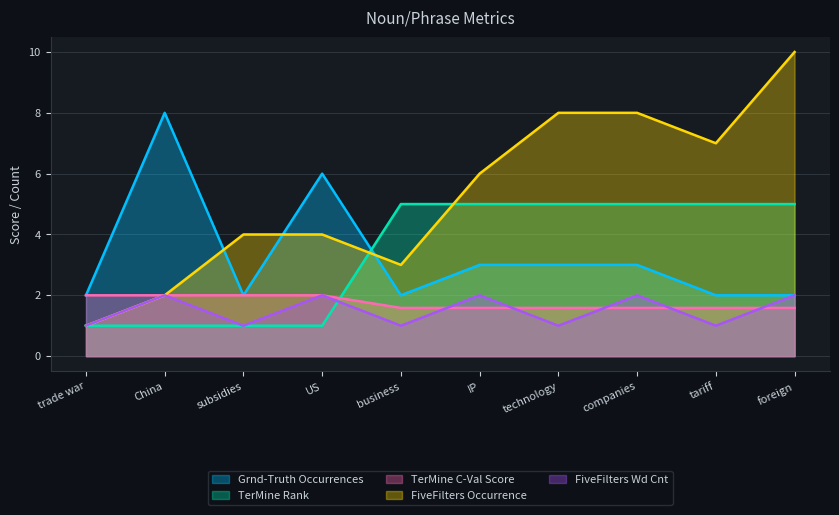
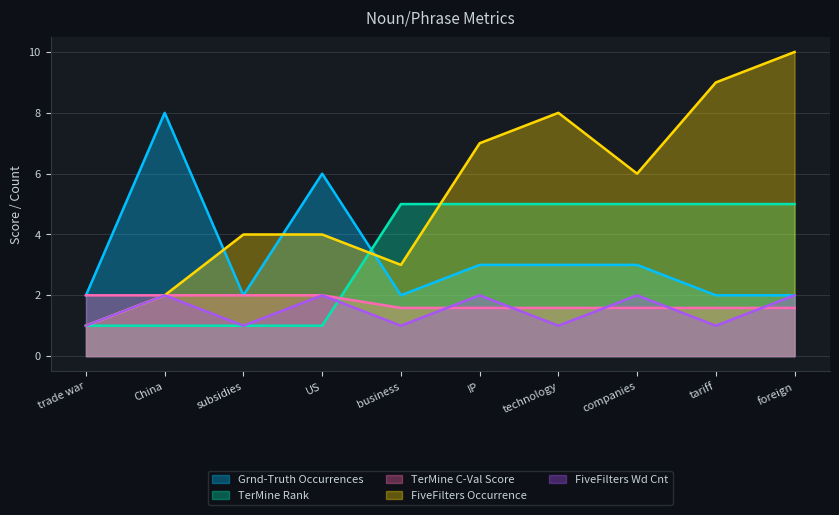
FiveFilters Occurrence, IP: 6 -> 7
FiveFilters Occurrence, companies: 8 -> 6
FiveFilters Occurrence, tariff: 7 -> 9
